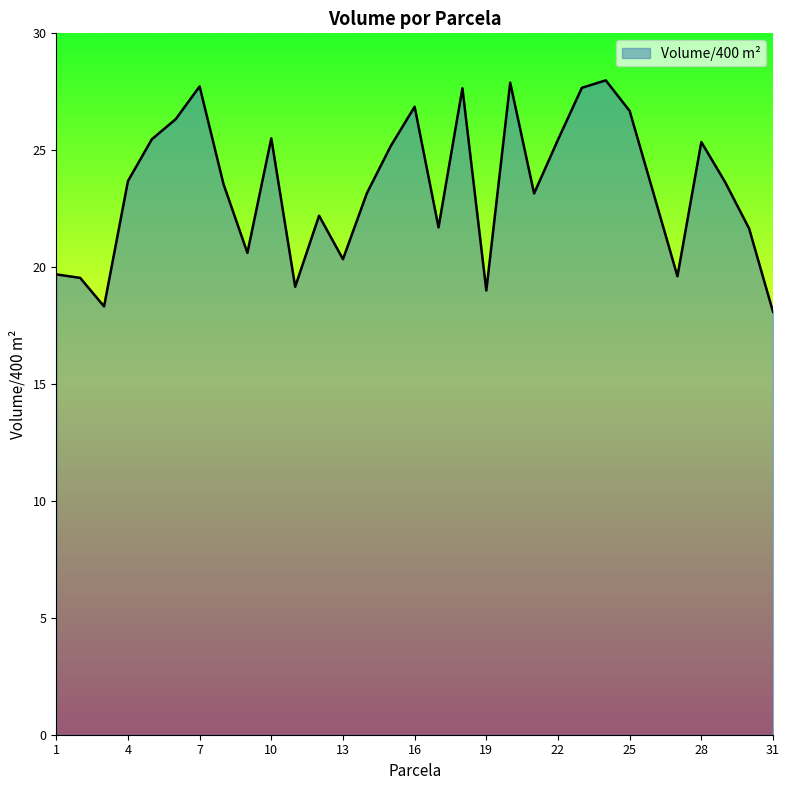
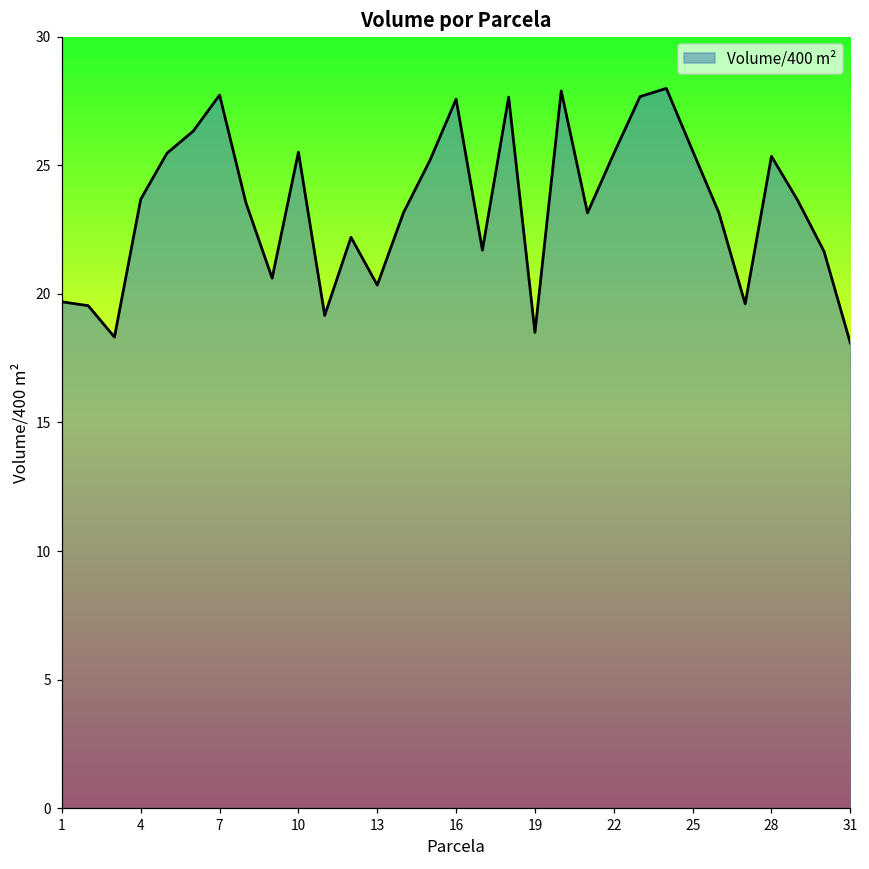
16: 26.9 -> 27.6
19: 19.0 -> 18.5
25: 26.7 -> 25.6
